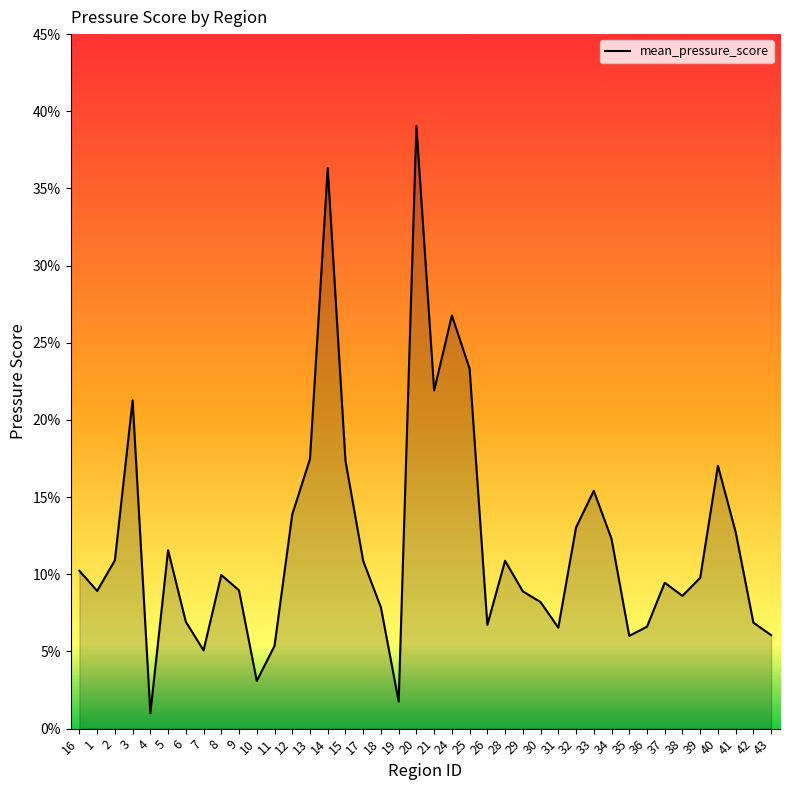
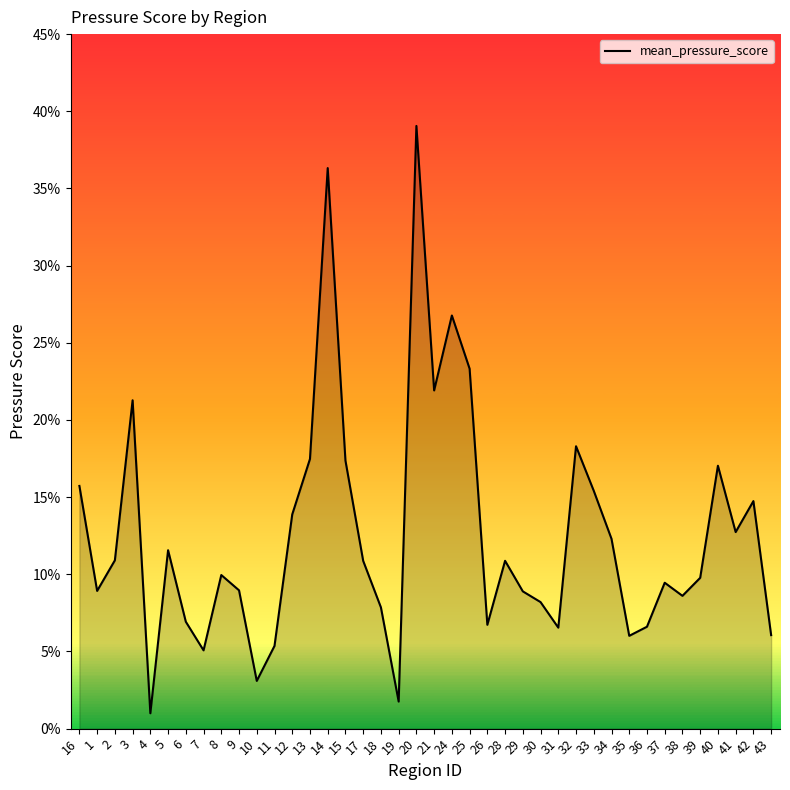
16: 10.2% -> 15.7%
32: 13.0% -> 18.3%
42: 6.9% -> 14.7%
